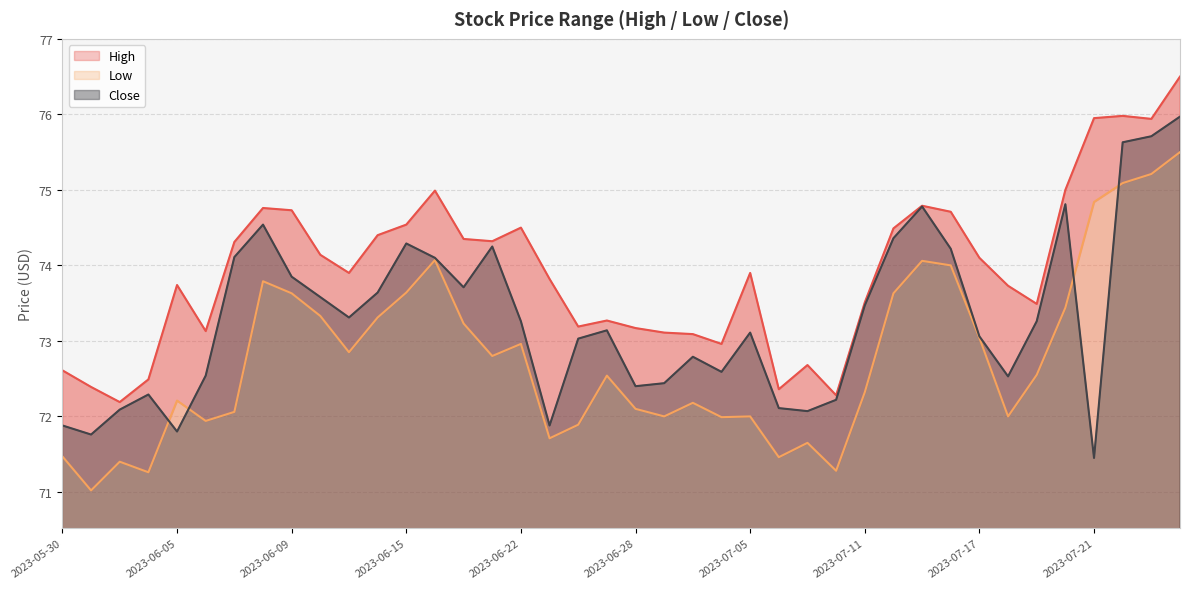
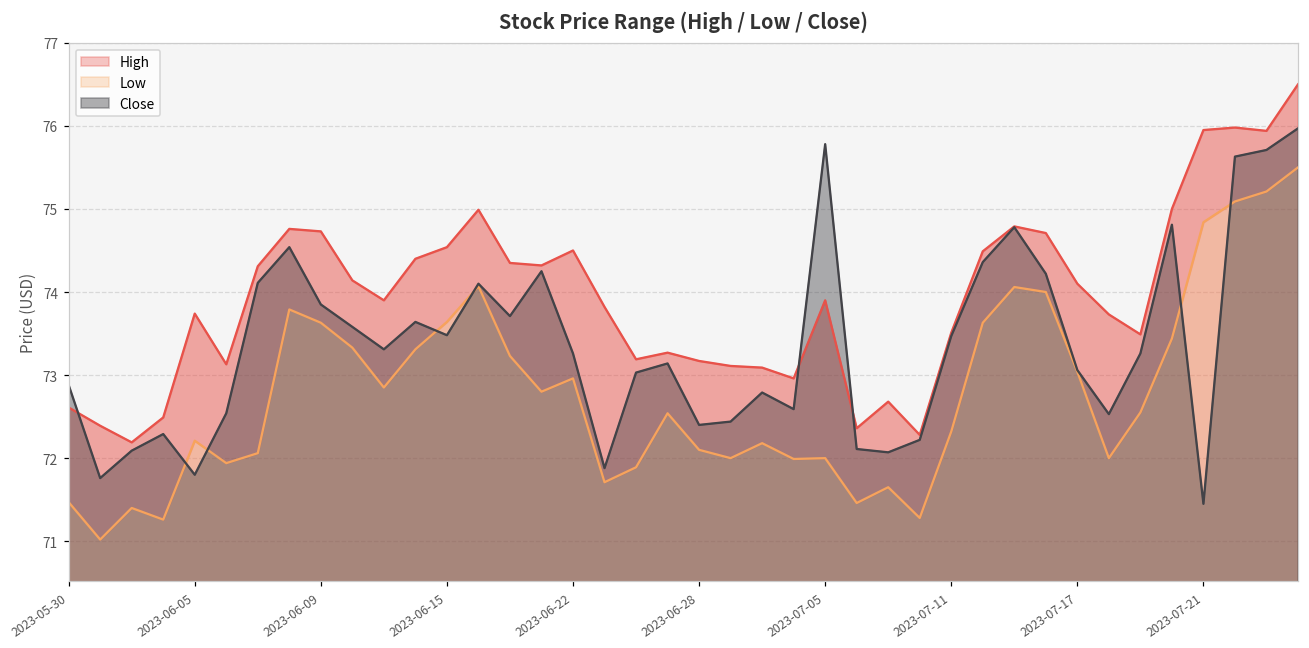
Close, 2023-05-30: 71.9 -> 72.9
Close, 2023-06-15: 74.3 -> 73.5
Close, 2023-07-05: 73.1 -> 75.8
